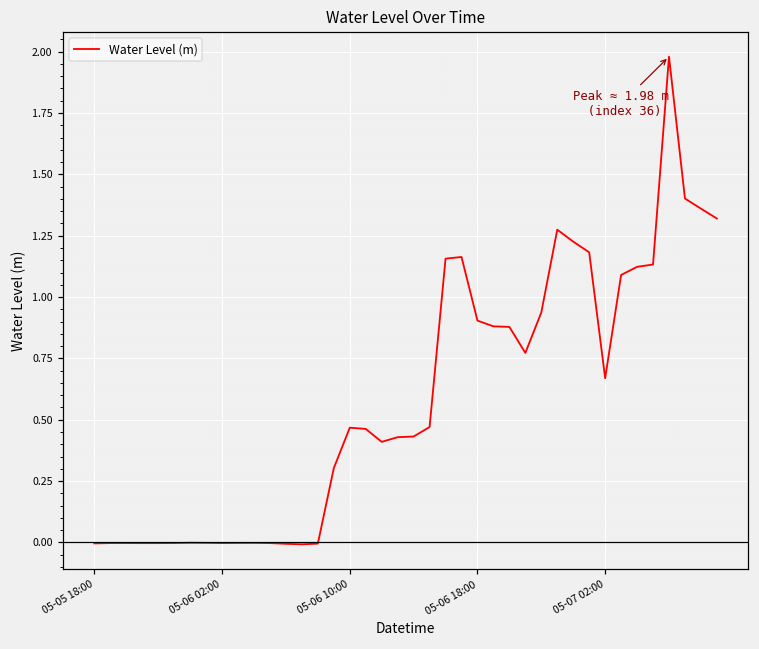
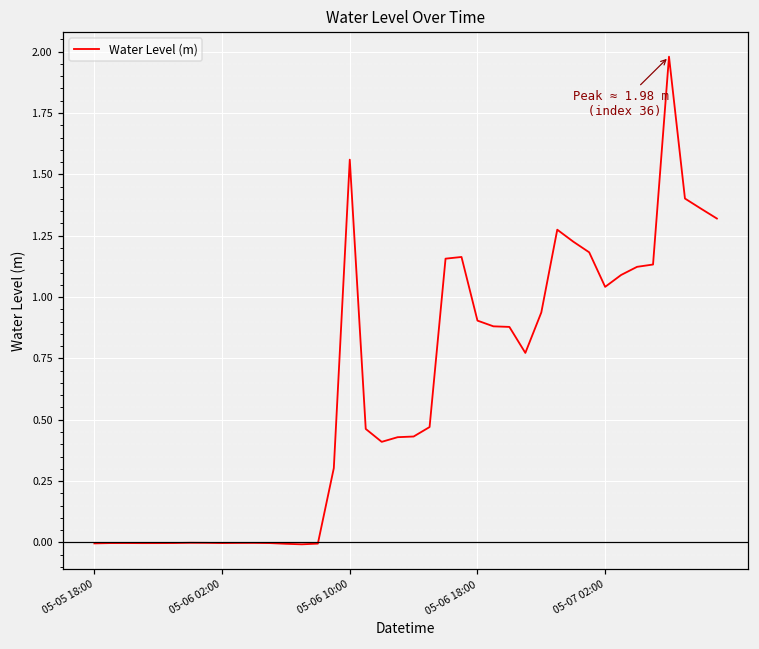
05-06 10:00: 0.47 -> 1.56
05-07 02:00: 0.67 -> 1.04
